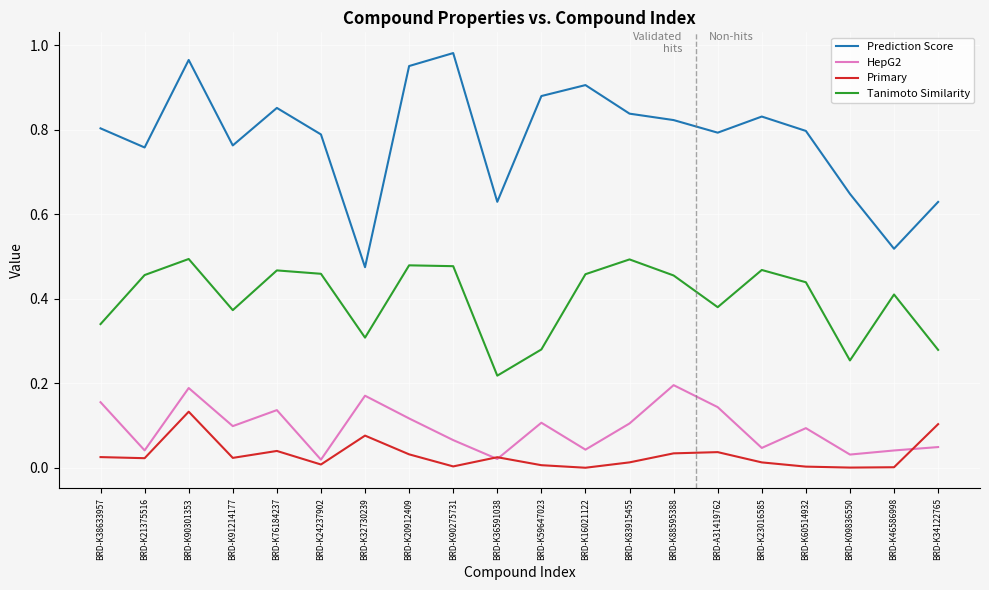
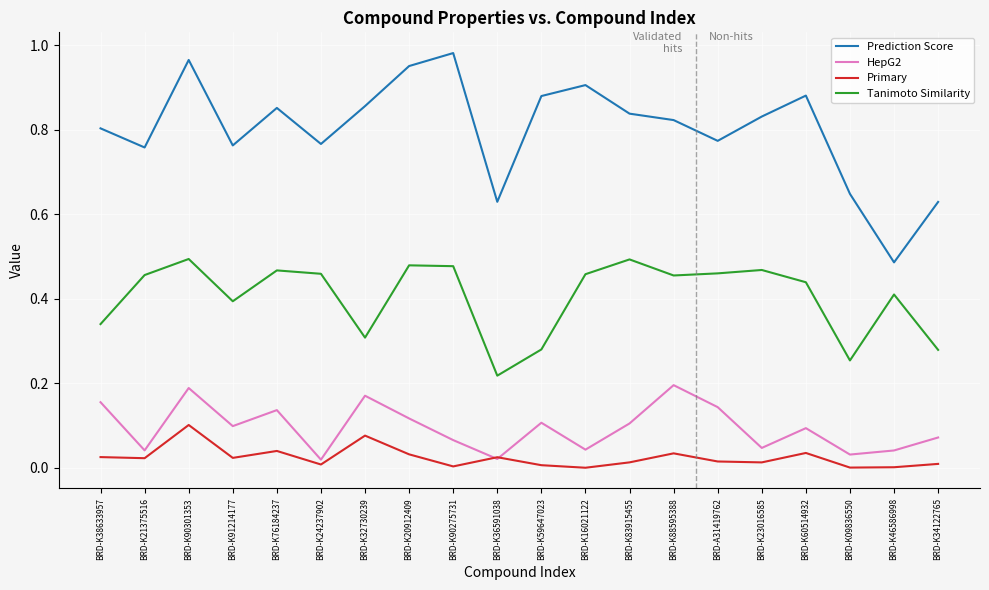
Primary, BRD-K90301353: 0.13 -> 0.10
Tanimoto Similarity, BRD-K91214177: 0.37 -> 0.39
Prediction Score, BRD-K24237902: 0.79 -> 0.77
Prediction Score, BRD-K32730239: 0.47 -> 0.86
Prediction Score, BRD-A31419762: 0.79 -> 0.77
Primary, BRD-A31419762: 0.04 -> 0.01
Tanimoto Similarity, BRD-A31419762: 0.38 -> 0.46
Prediction Score, BRD-K60514932: 0.80 -> 0.88
Primary, BRD-K60514932: 0.00 -> 0.04
Prediction Score, BRD-K46586998: 0.52 -> 0.49
HepG2, BRD-K34122765: 0.05 -> 0.07
Primary, BRD-K34122765: 0.10 -> 0.01
